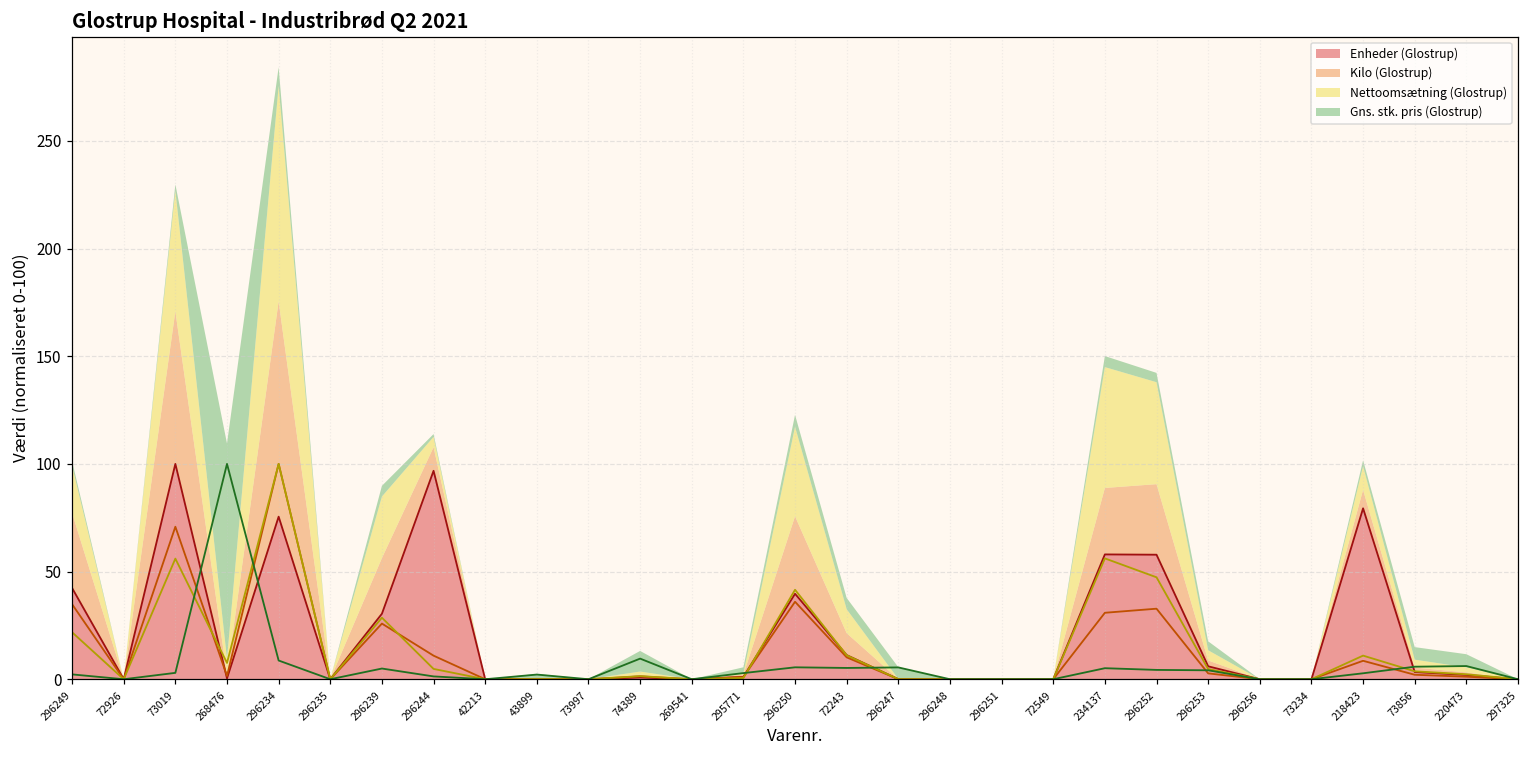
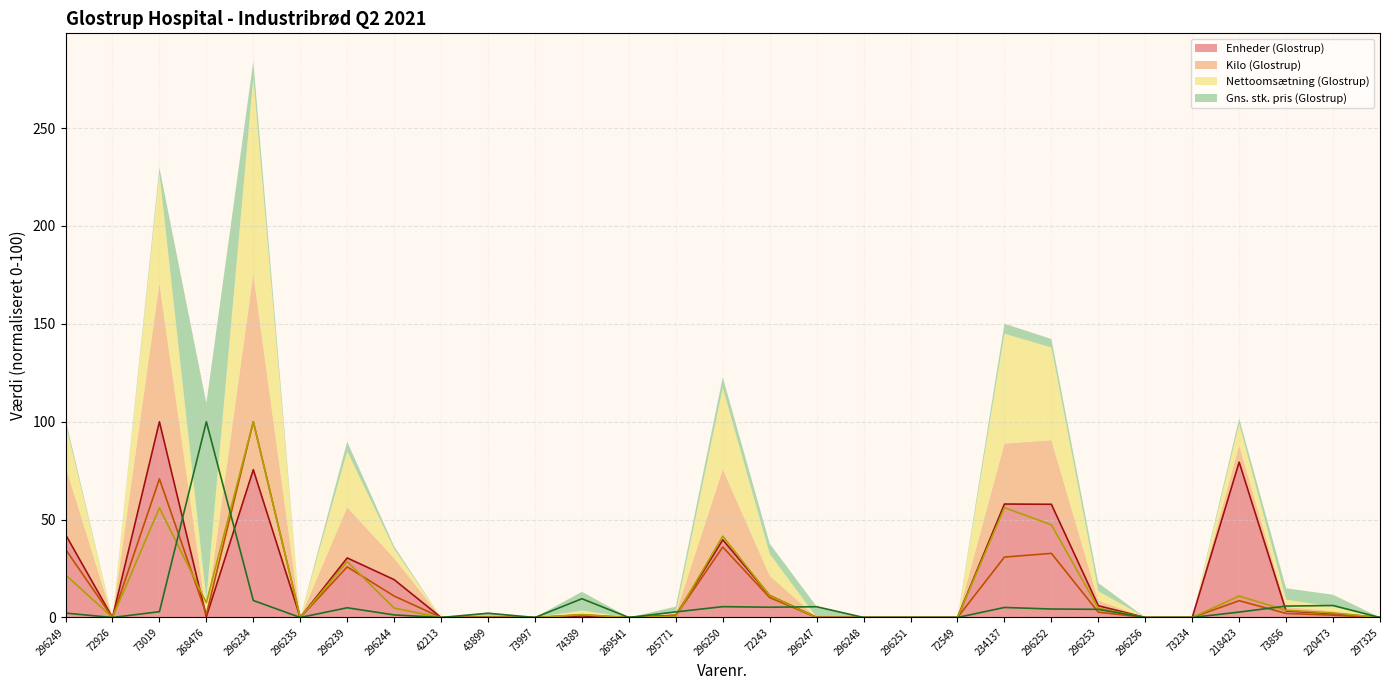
Enheder (Glostrup), 296244: 97 -> 19
